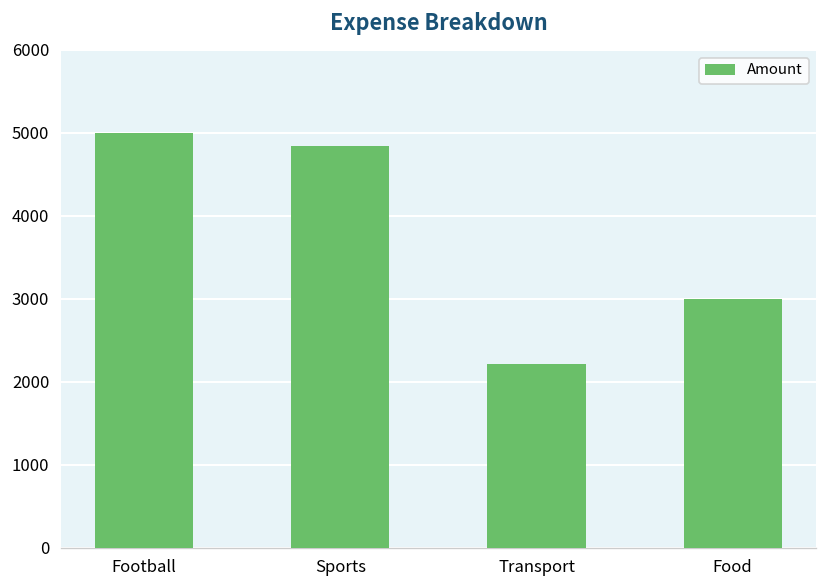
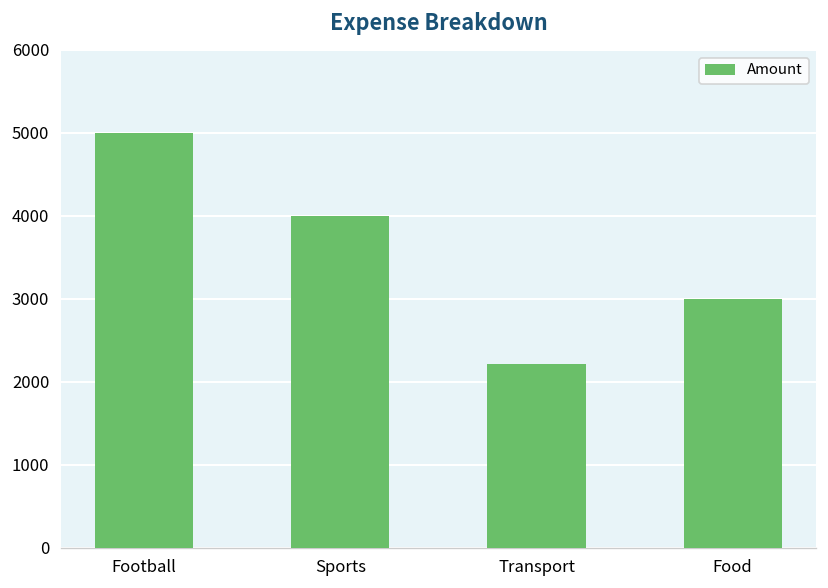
Sports: 4800 -> 4000
